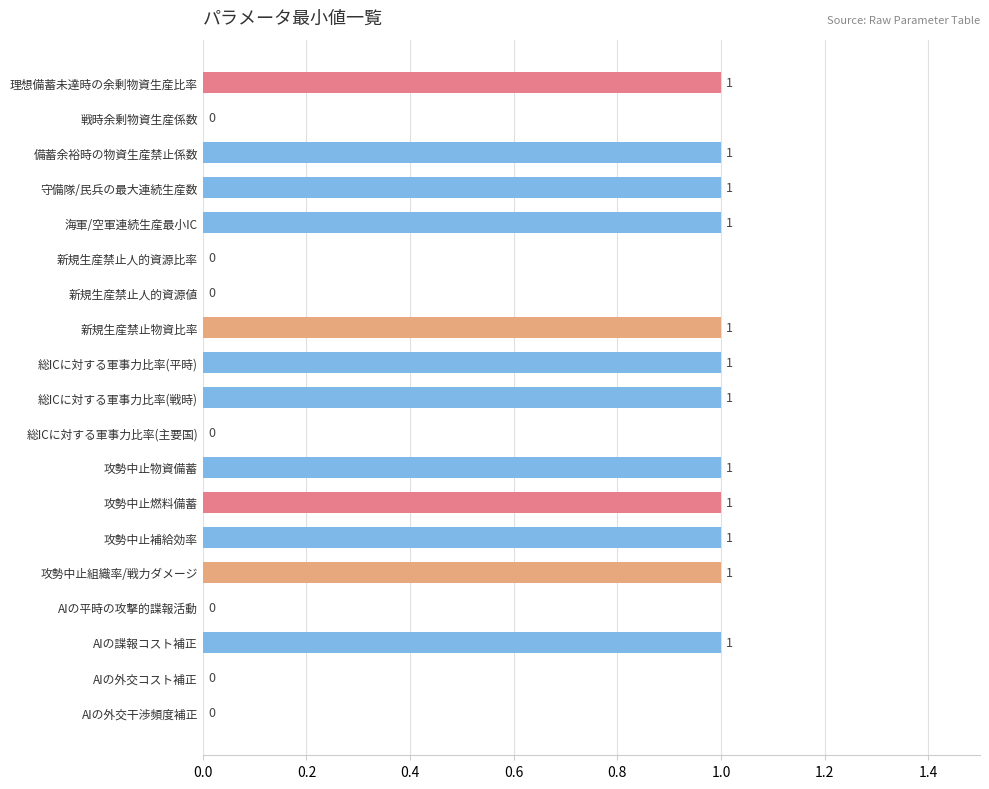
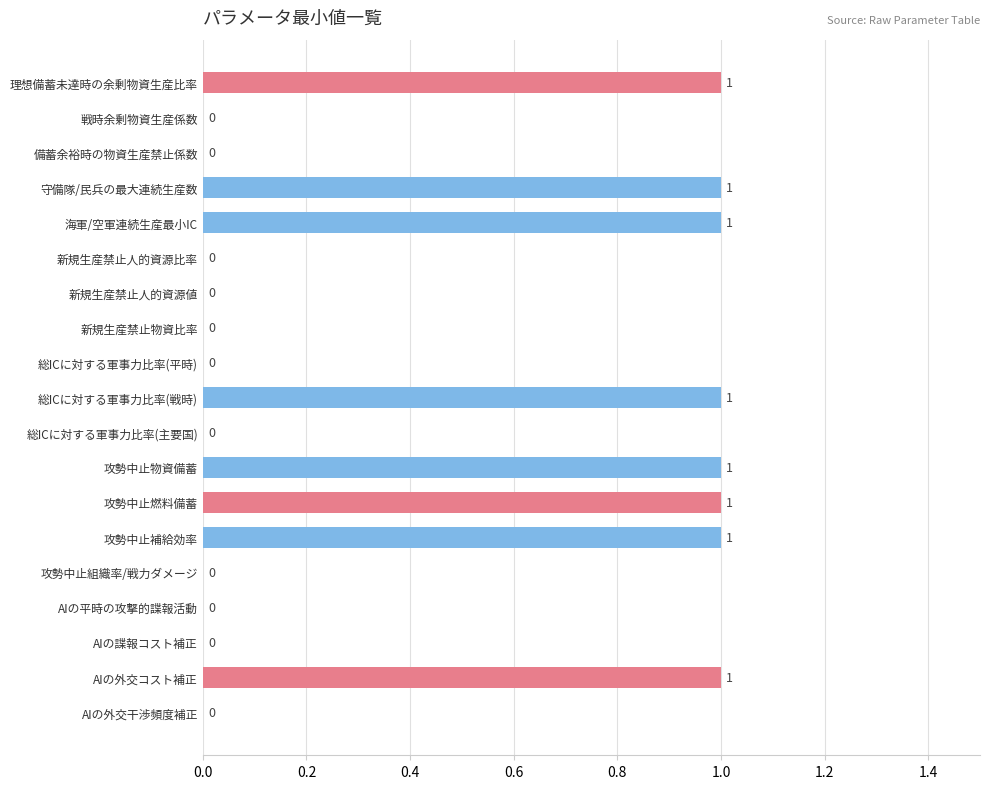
備蓄余裕時の物資生産禁止係数: 1 -> 0
新規生産禁止物資比率: 1 -> 0
総ICに対する軍事力比率(平時): 1 -> 0
攻勢中止組織率/戦力ダメージ: 1 -> 0
AIの諜報コスト補正: 1 -> 0
AIの外交コスト補正: 0 -> 1
